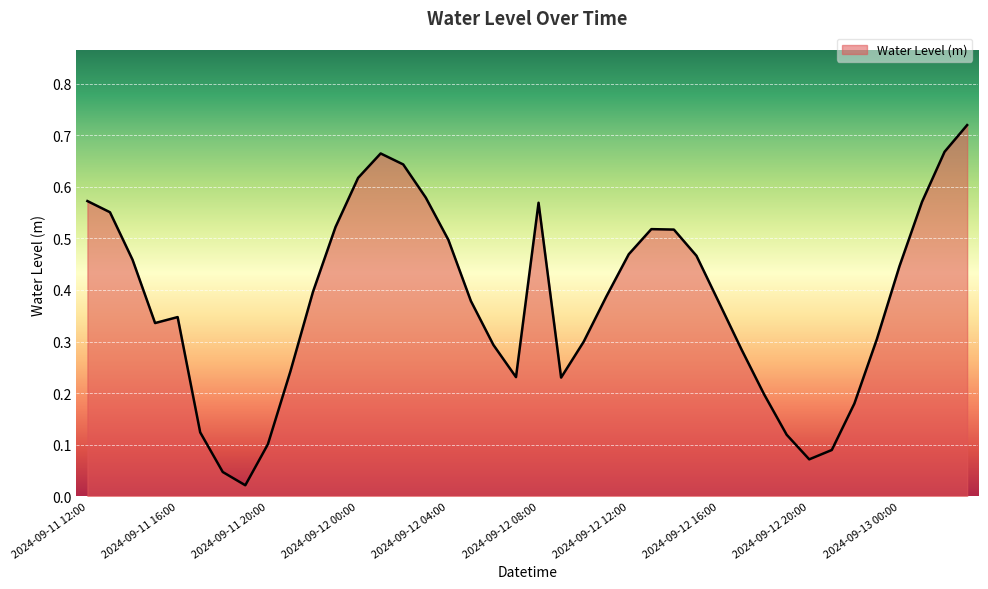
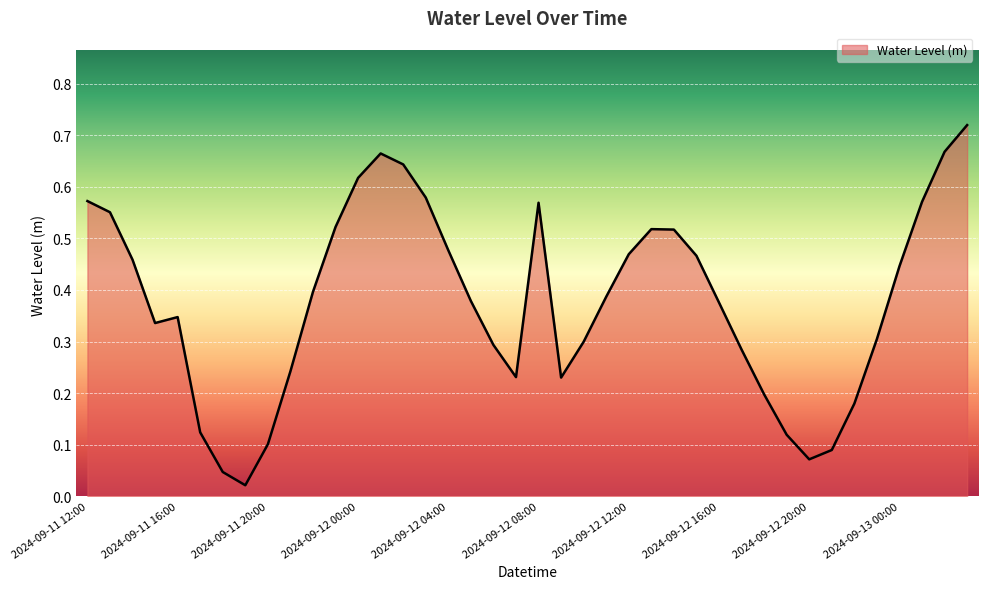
2024-09-12 04:00: 0.50 -> 0.48
